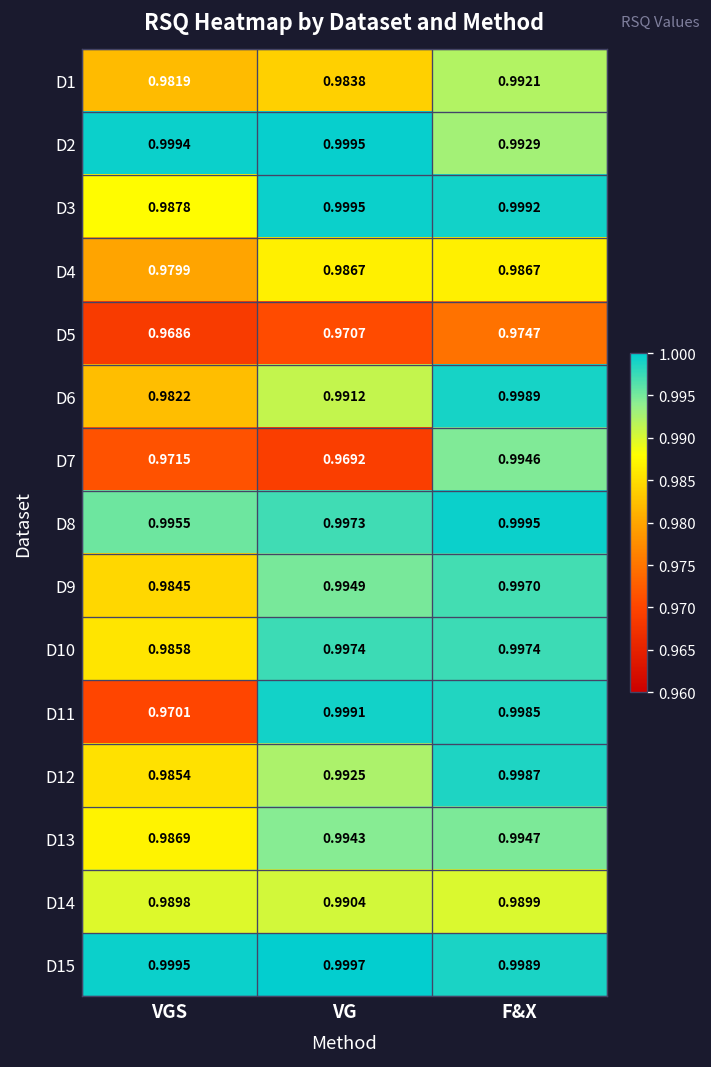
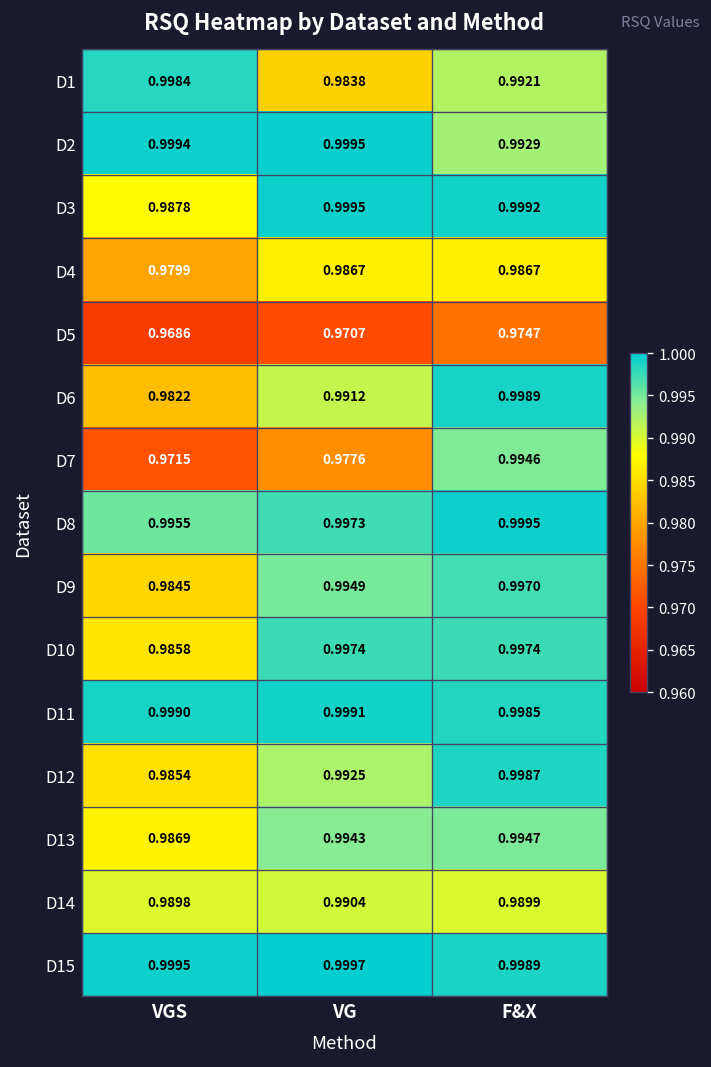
D1, VGS: 0.9819 -> 0.9984
D7, VG: 0.9692 -> 0.9776
D11, VGS: 0.9701 -> 0.9990
